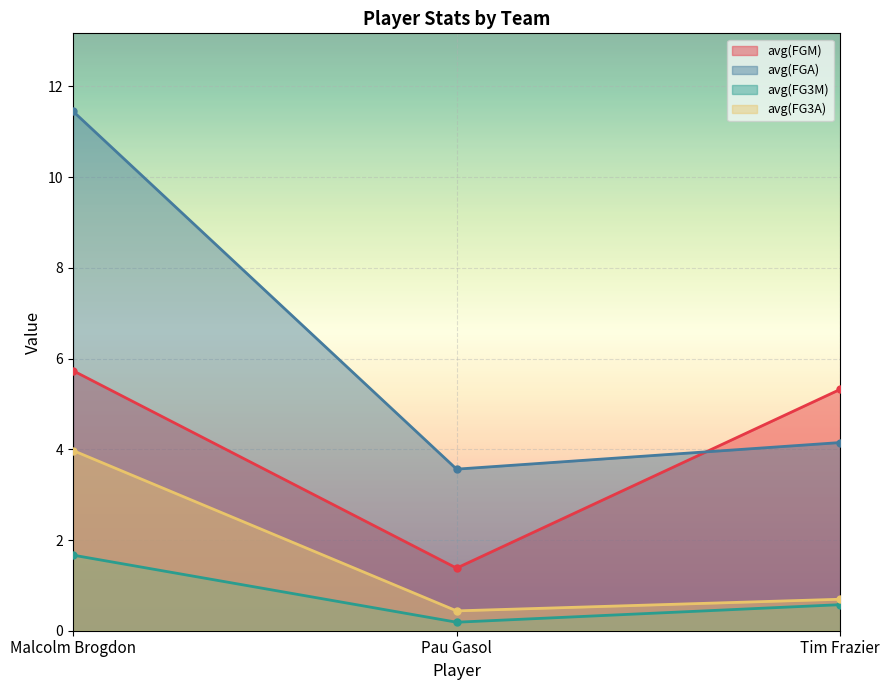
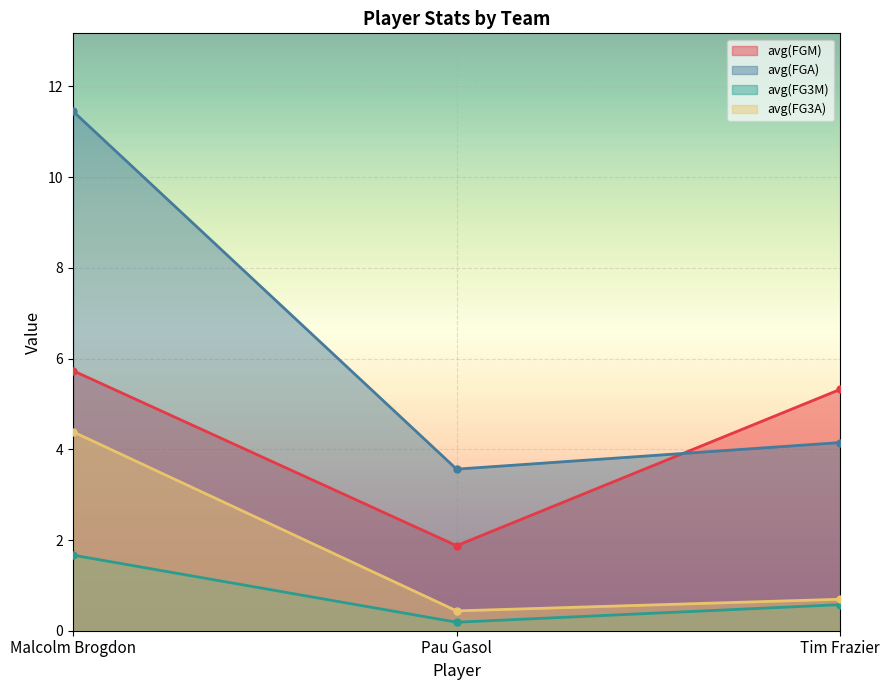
avg(FG3A), Malcolm Brogdon: 4.0 -> 4.4
avg(FGM), Pau Gasol: 1.4 -> 1.9
